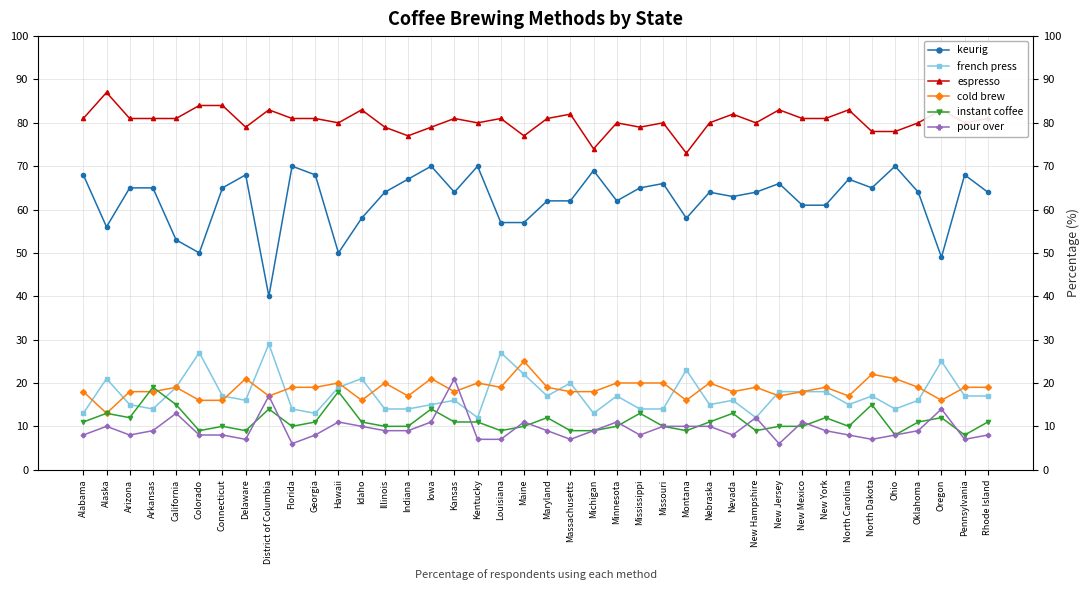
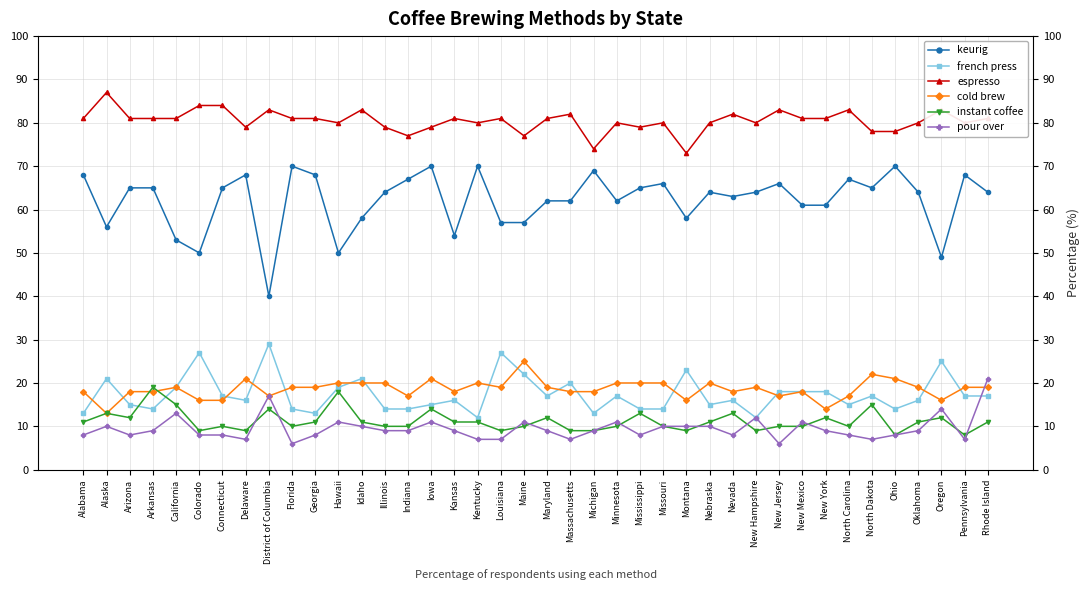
cold brew, Idaho: 16 -> 20
keurig, Kansas: 64 -> 54
pour over, Kansas: 21 -> 9
cold brew, New York: 19 -> 14
pour over, Rhode Island: 8 -> 21
